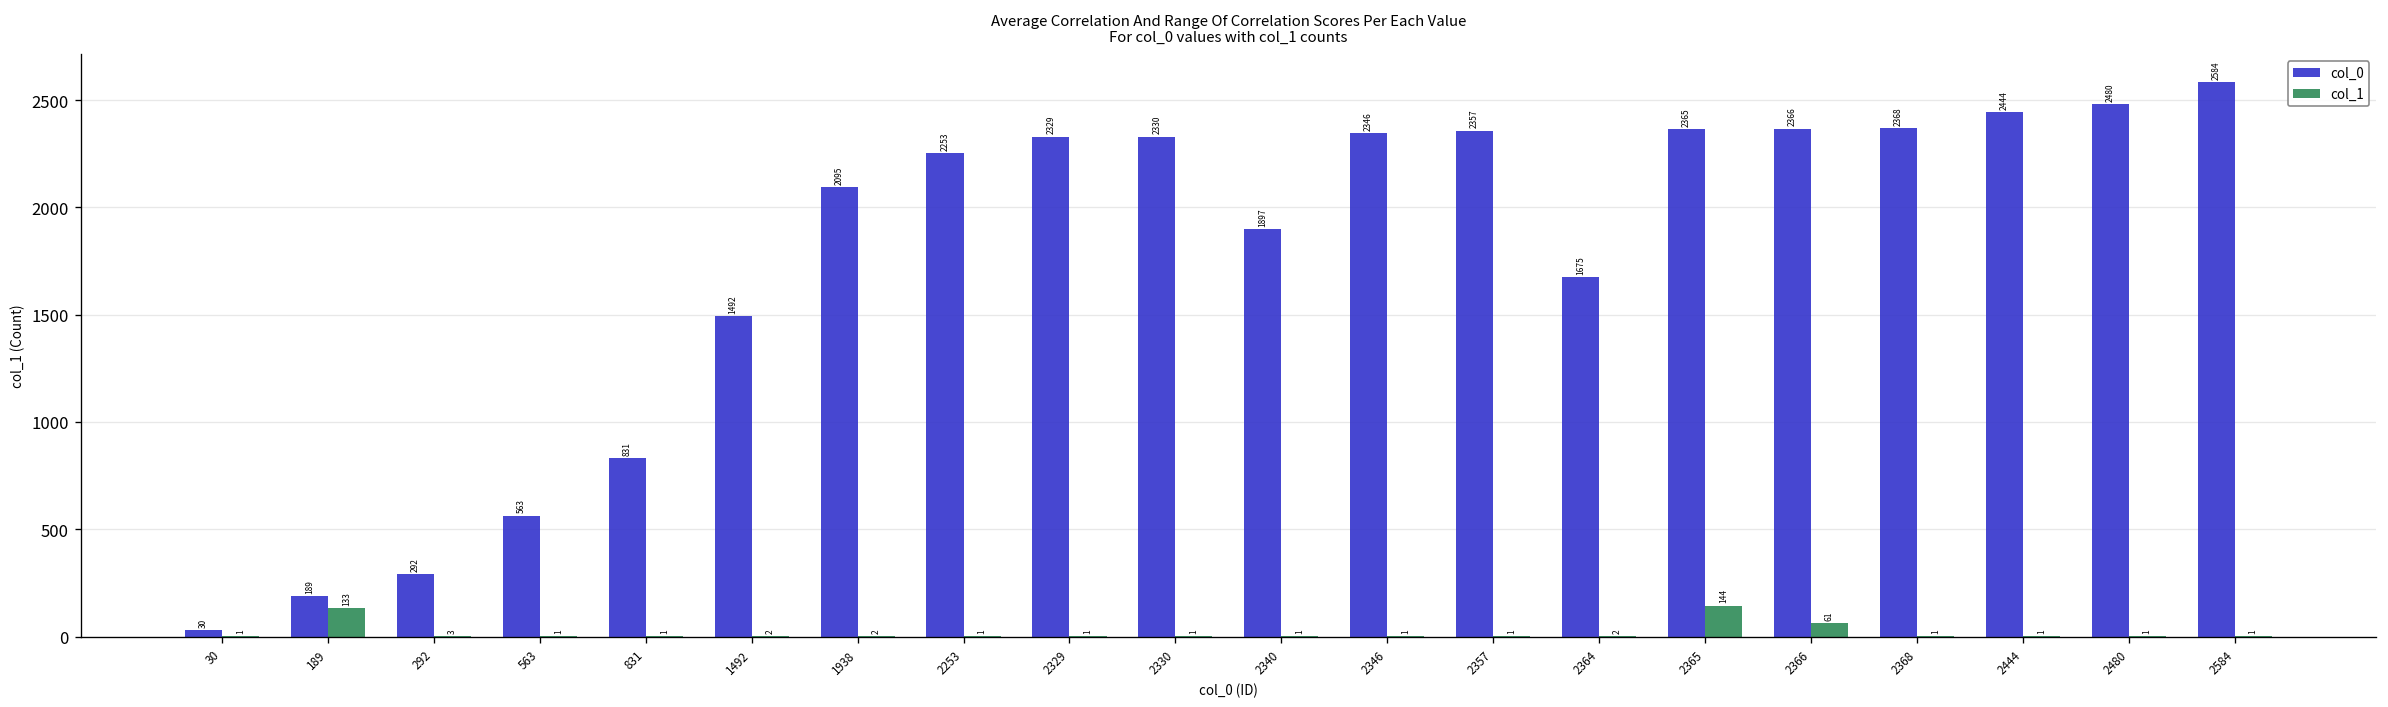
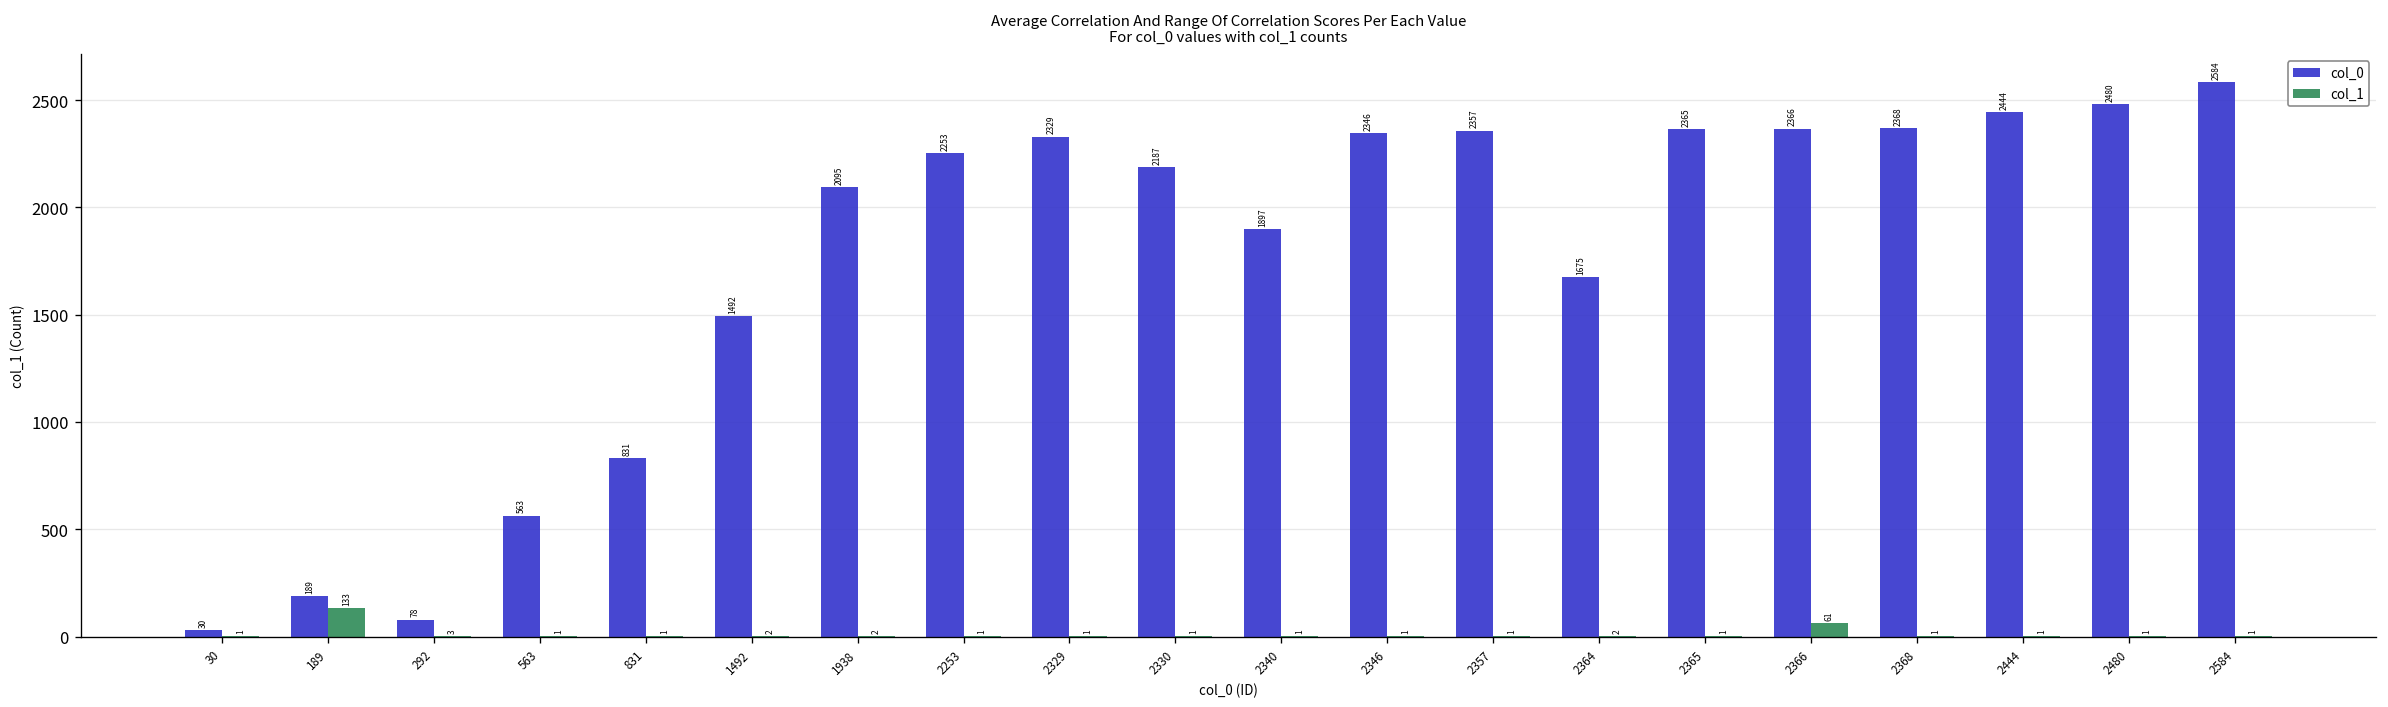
col_0, 292: 292 -> 78
col_0, 2330: 2330 -> 2187
col_1, 2365: 144 -> 1
